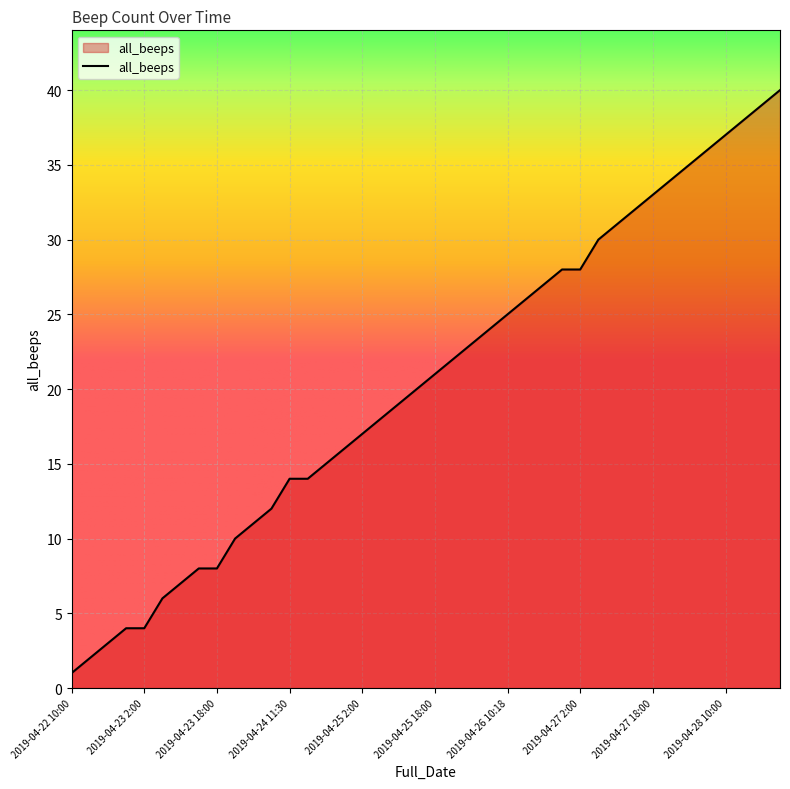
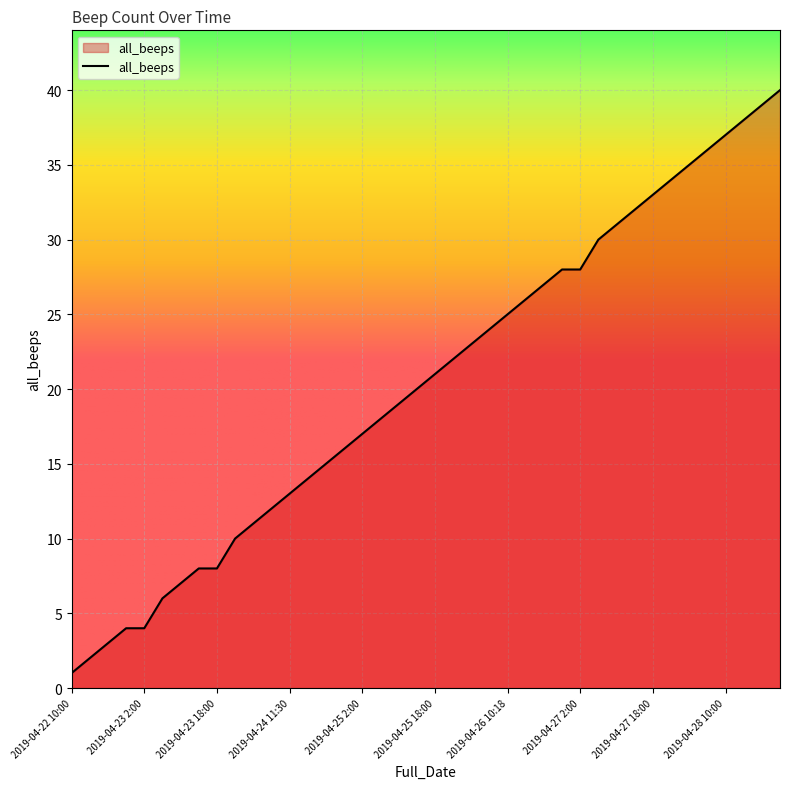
2019-04-24 11:30: 14 -> 13
